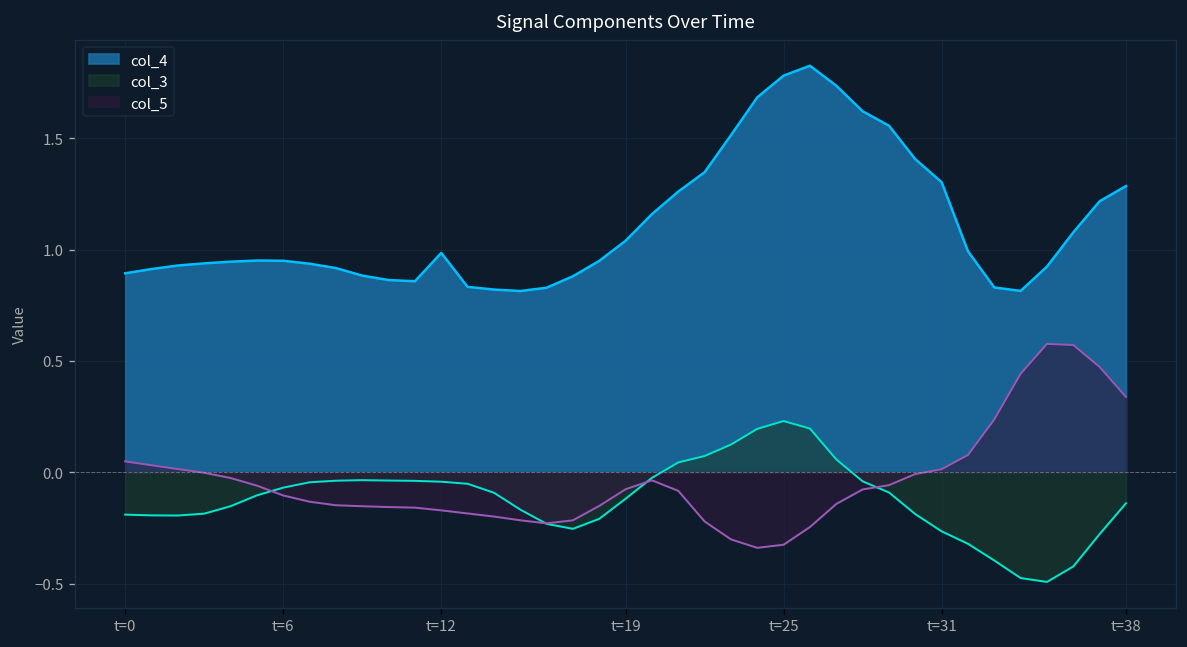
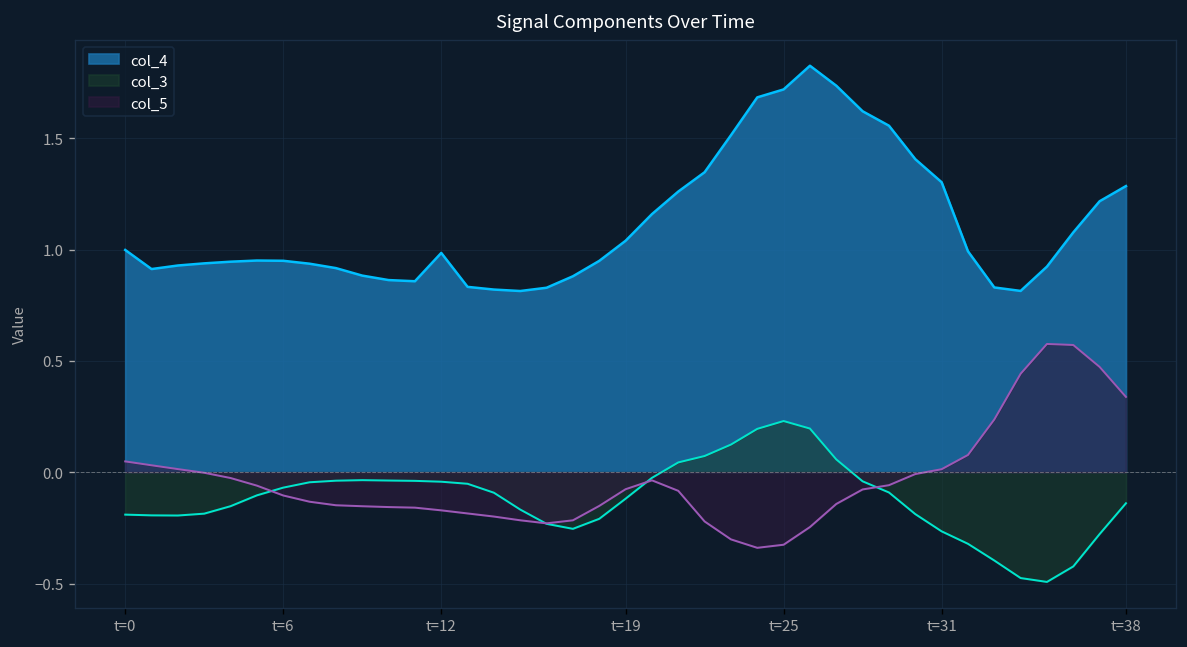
col_4, t=0: 0.89 -> 1.00
col_4, t=25: 1.78 -> 1.72
